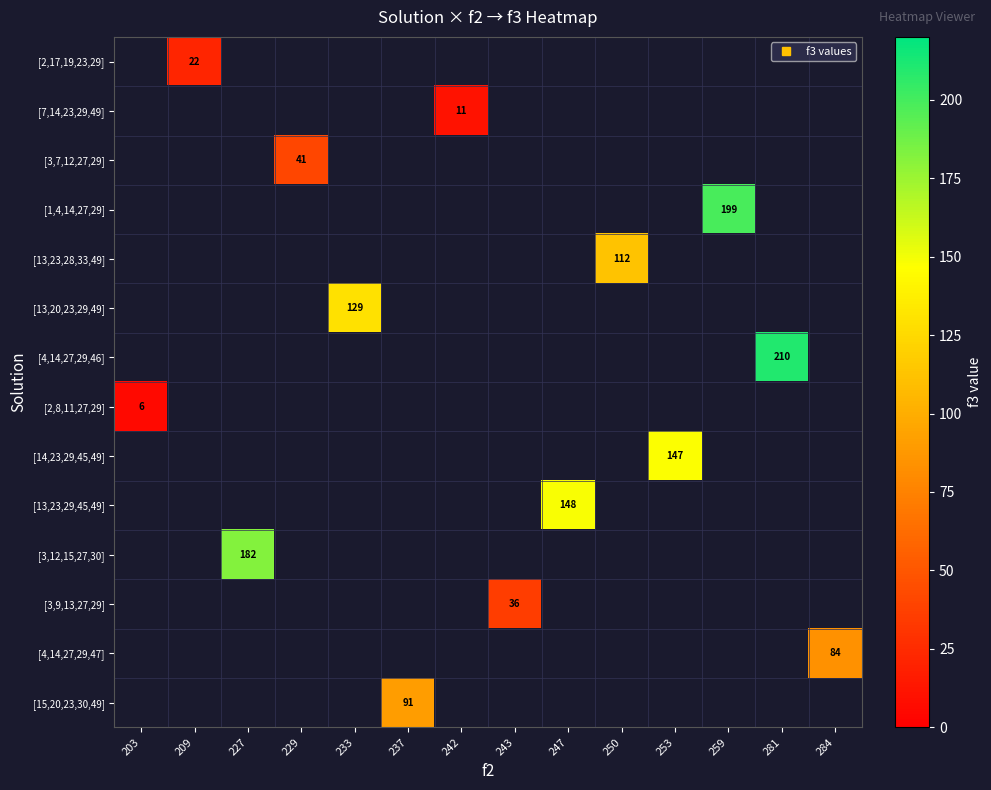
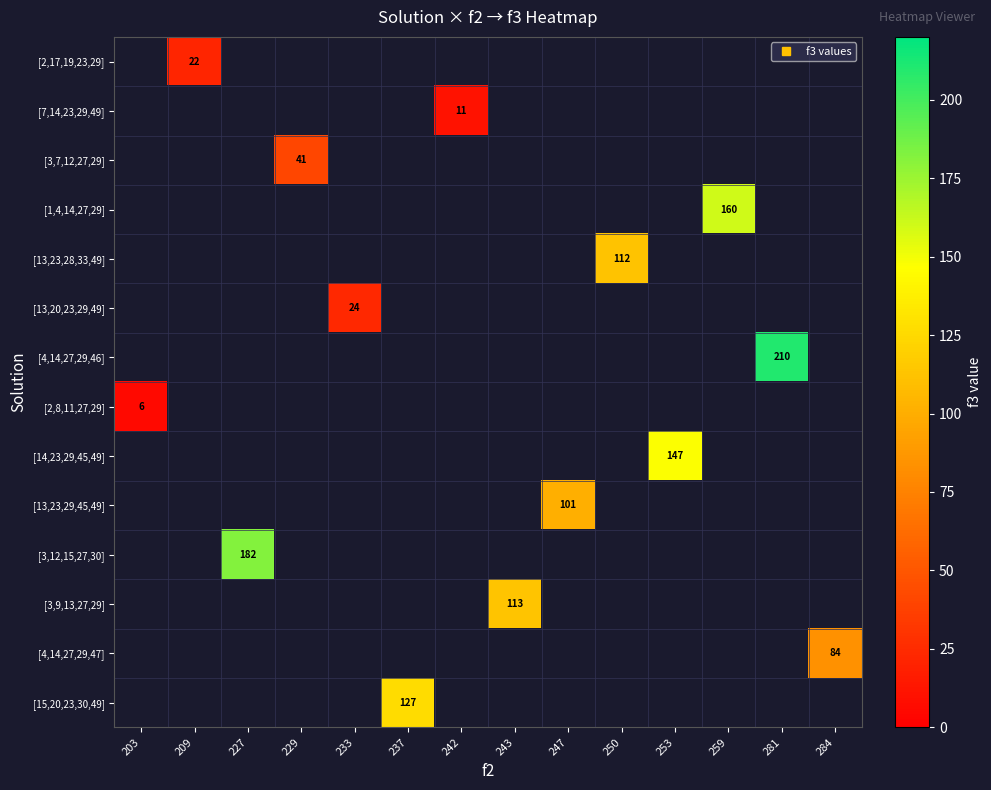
[1,4,14,27,29], 259: 199 -> 160
[13,20,23,29,49], 233: 129 -> 24
[13,23,29,45,49], 247: 148 -> 101
[3,9,13,27,29], 243: 36 -> 113
[15,20,23,30,49], 237: 91 -> 127
